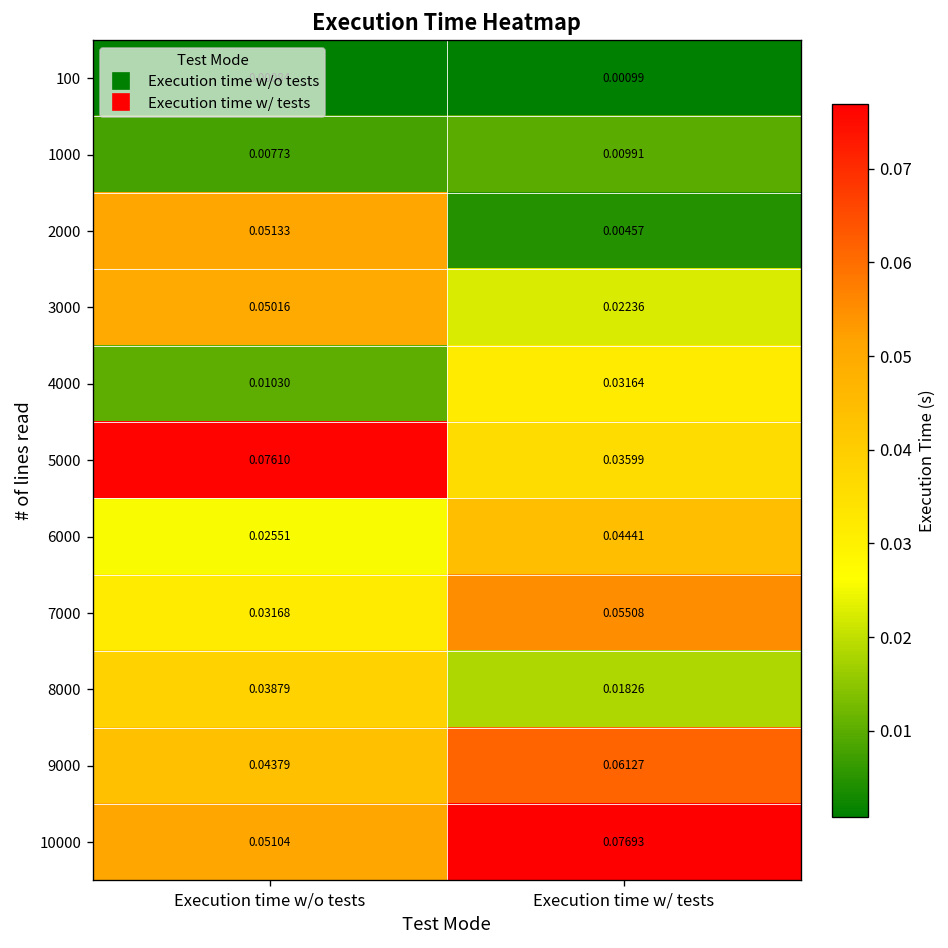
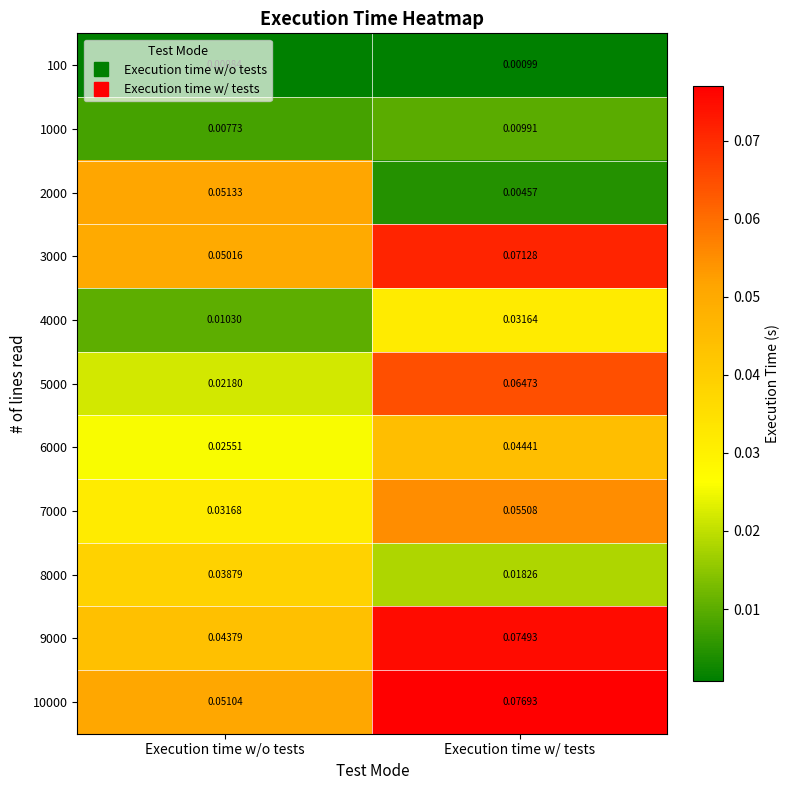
3000, Execution time w/ tests: 0.02236 -> 0.07128
5000, Execution time w/o tests: 0.07610 -> 0.02180
5000, Execution time w/ tests: 0.03599 -> 0.06473
9000, Execution time w/ tests: 0.06127 -> 0.07493
